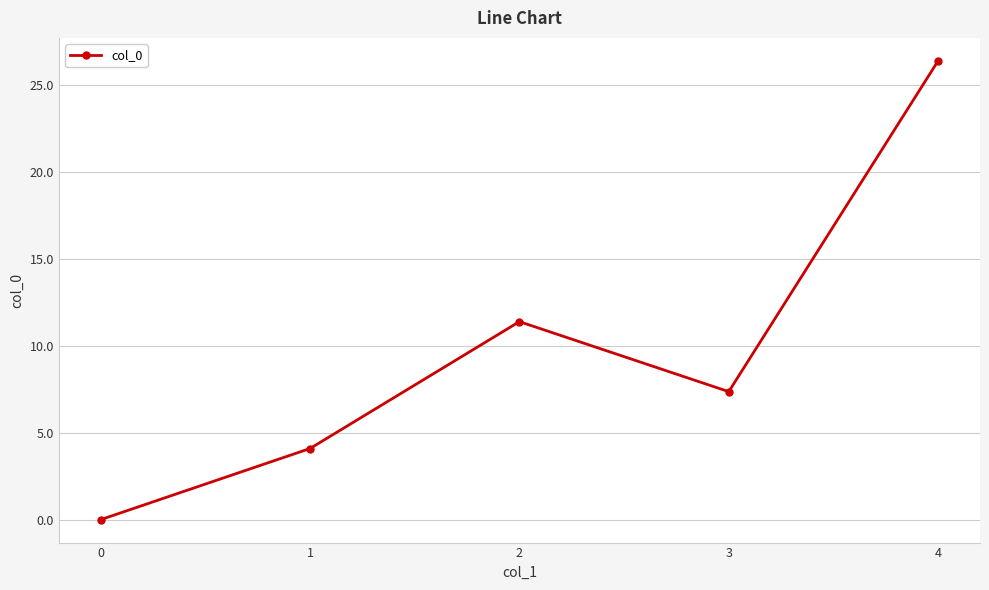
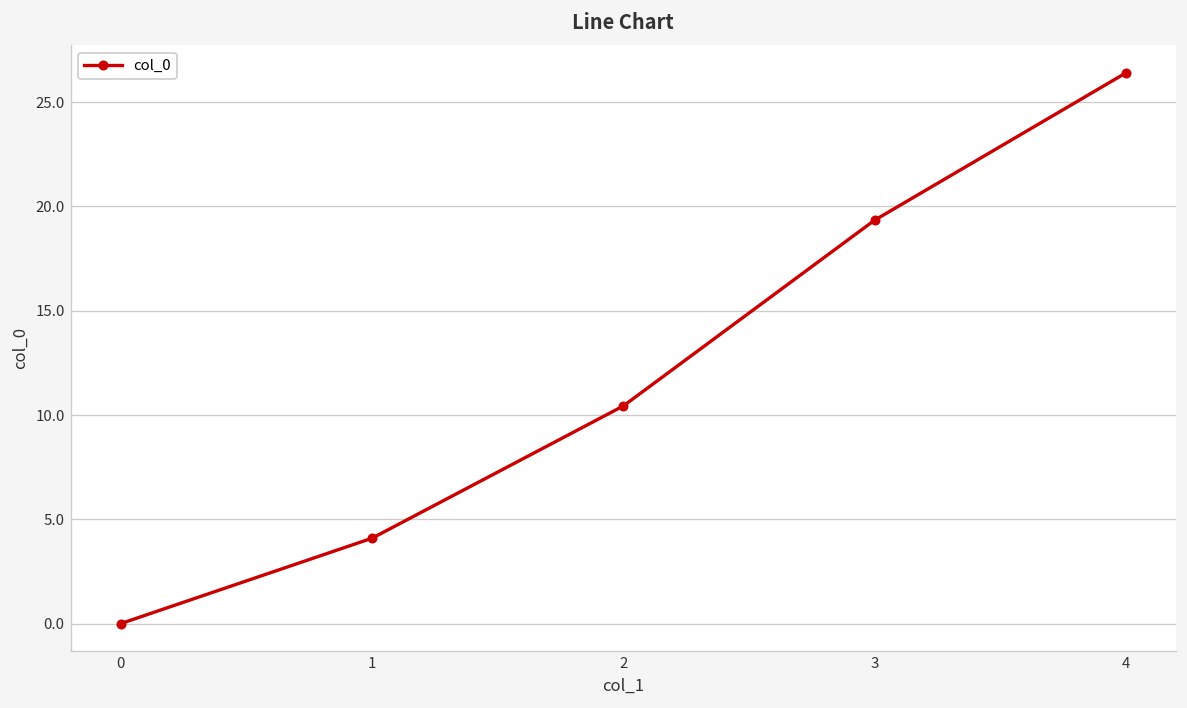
2: 11.4 -> 10.4
3: 7.4 -> 19.3
